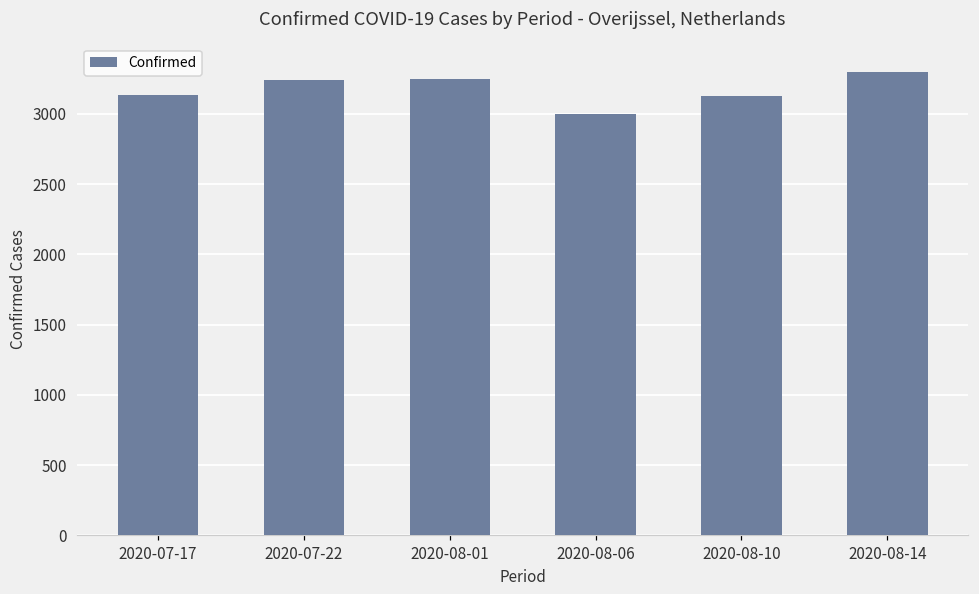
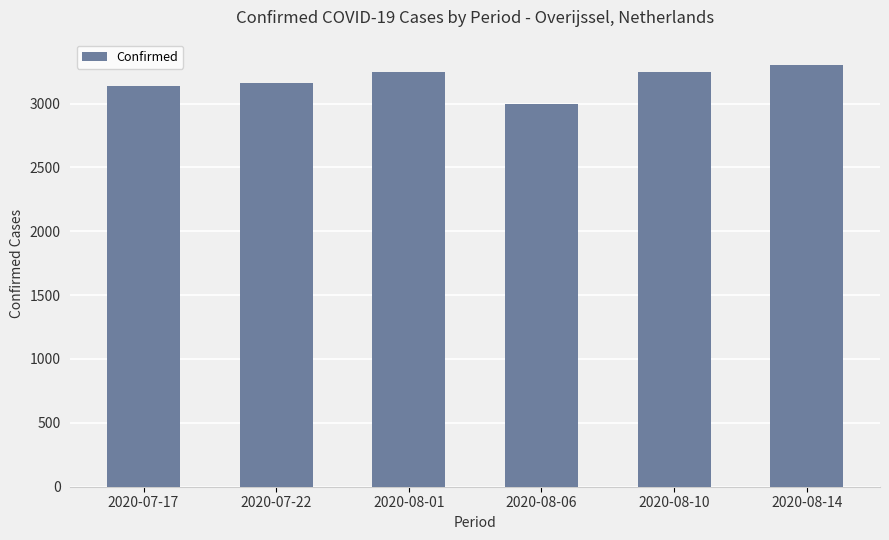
2020-07-22: 3240 -> 3160
2020-08-10: 3130 -> 3250
